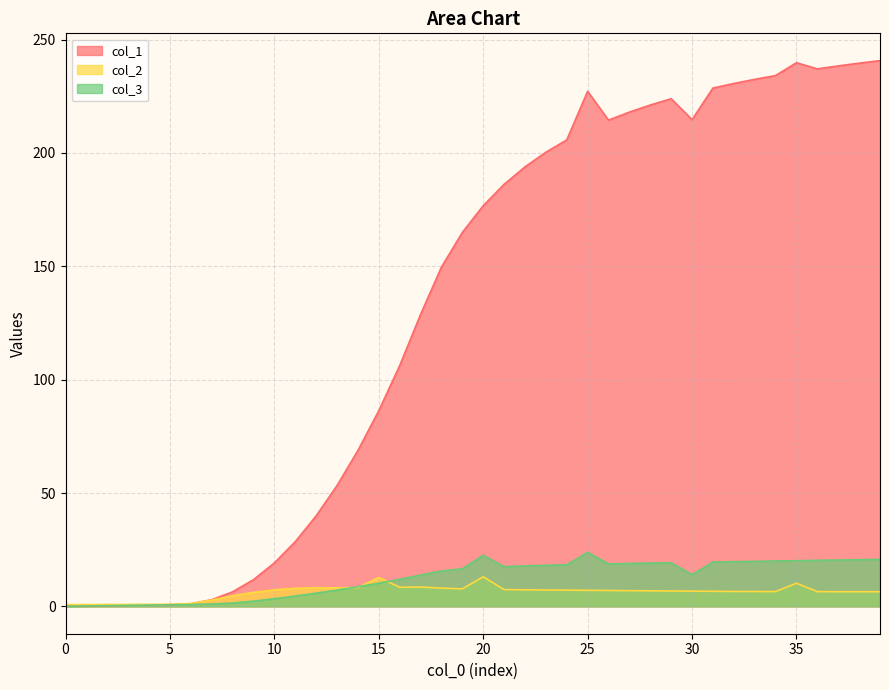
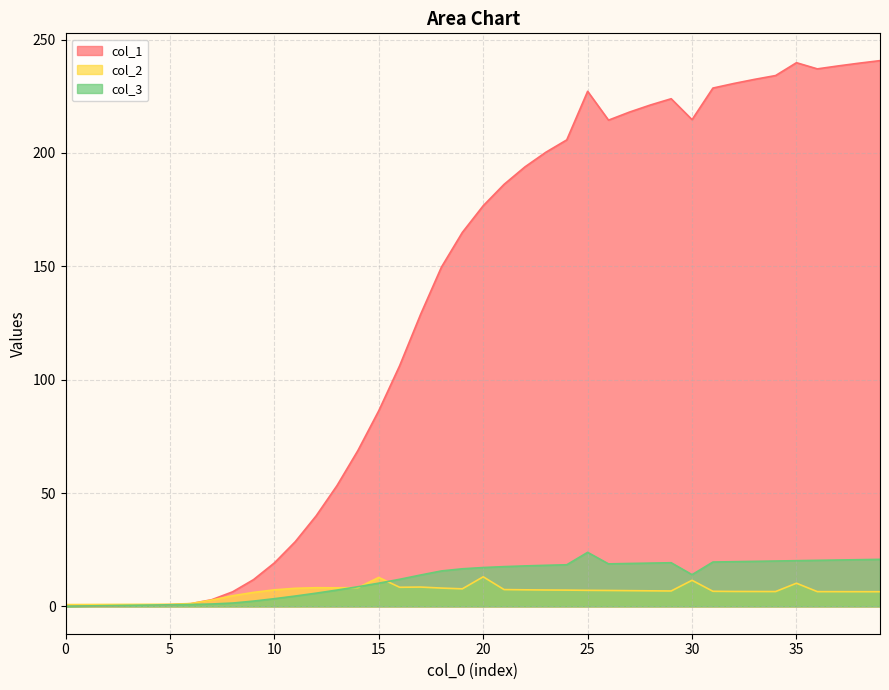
col_3, 20: 23 -> 17
col_2, 30: 7 -> 12
